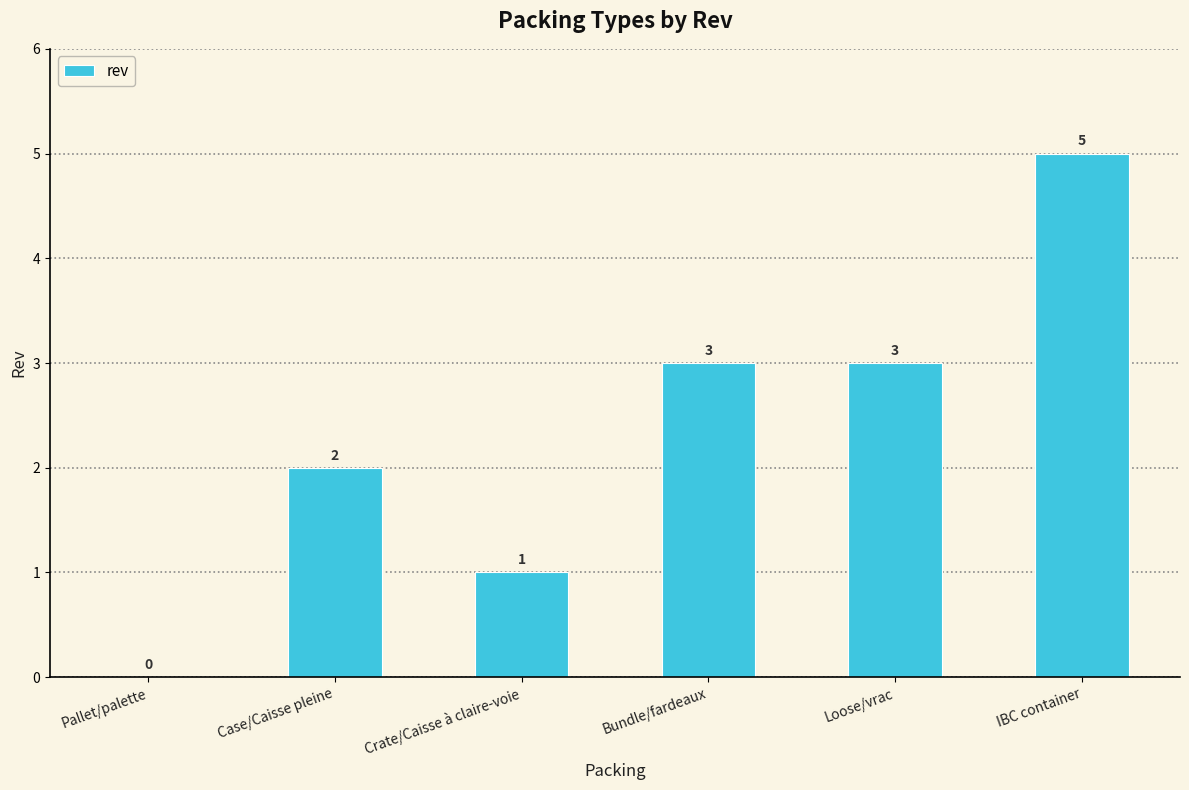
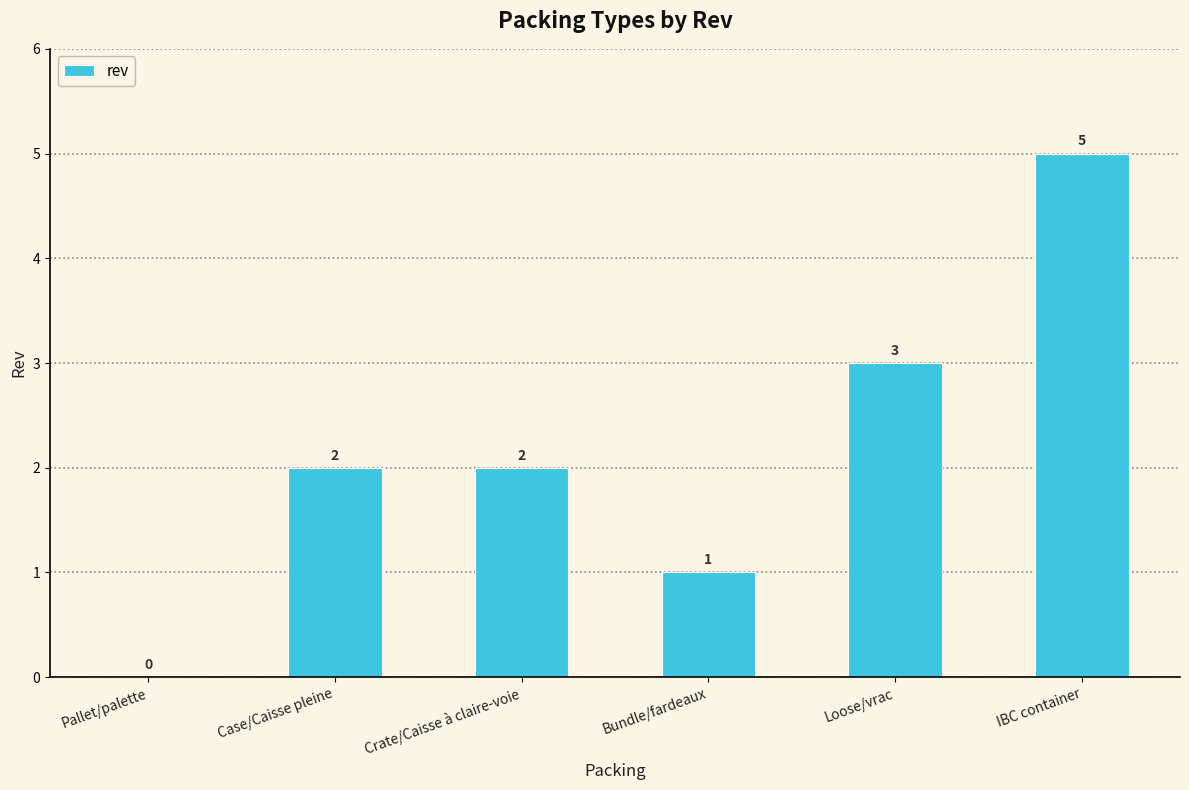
Crate/Caisse à claire-voie: 1 -> 2
Bundle/fardeaux: 3 -> 1
